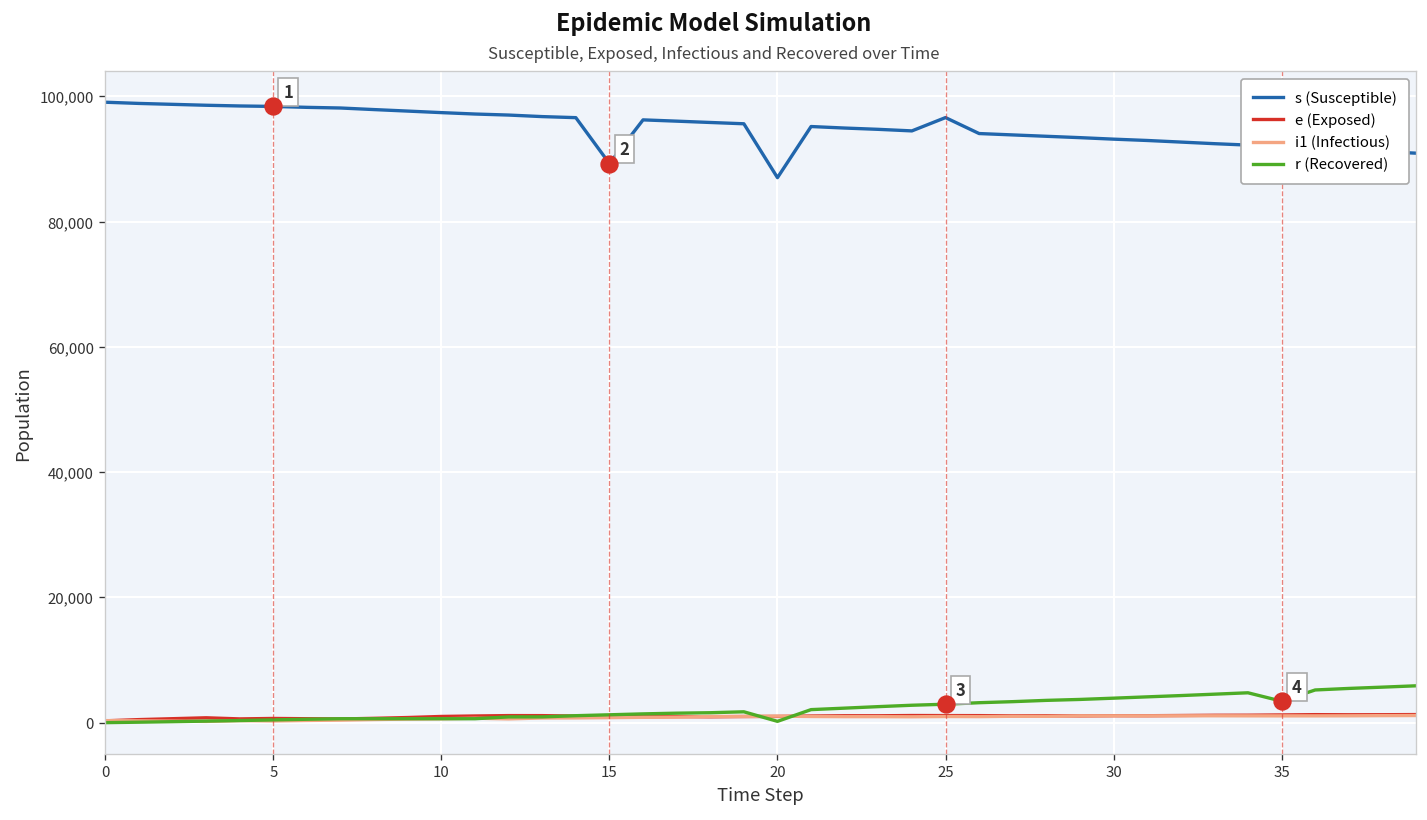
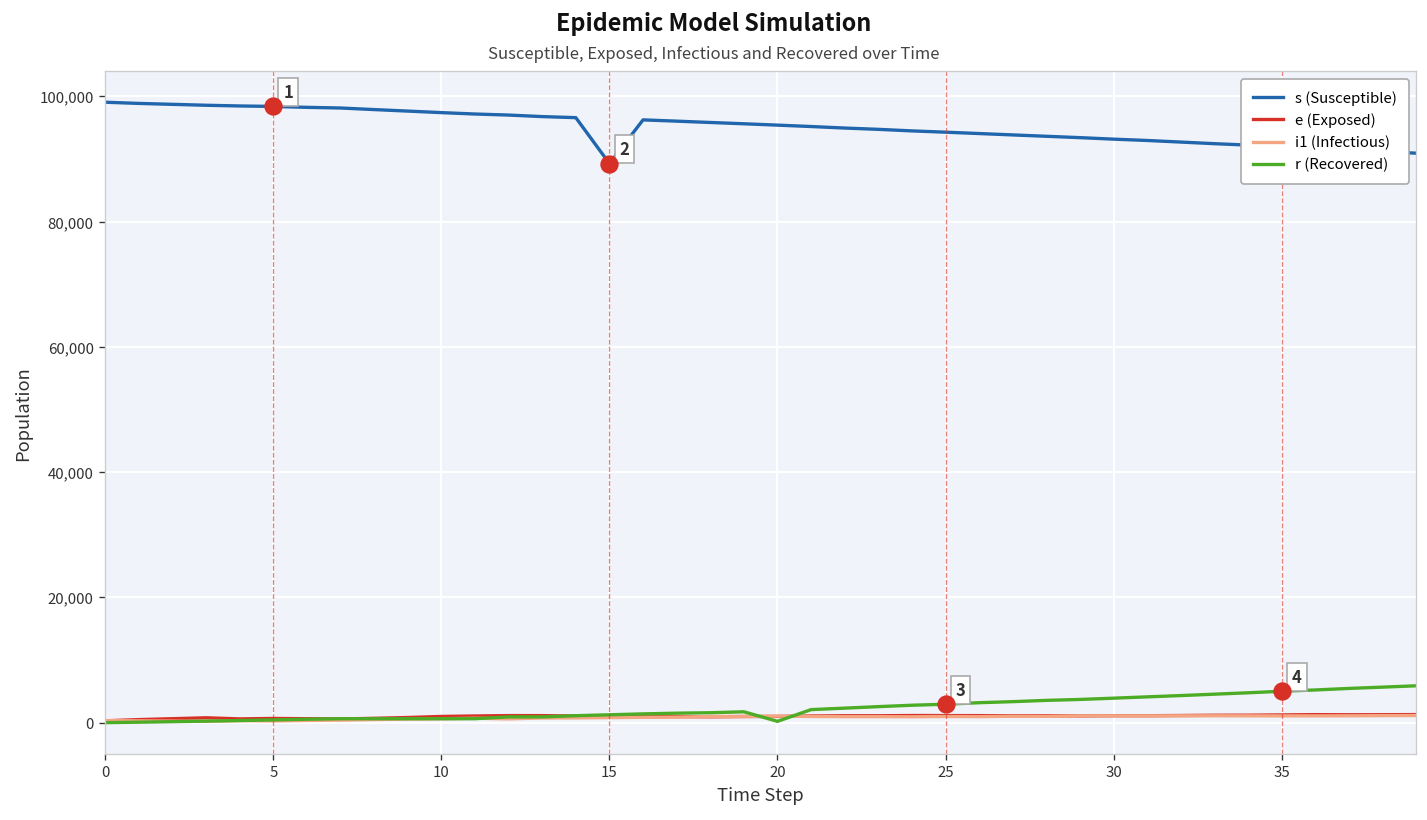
s (Susceptible), 20: 87,000 -> 95,000
s (Susceptible), 25: 97,000 -> 94,000
r (Recovered), 35: 3,000 -> 5,000
